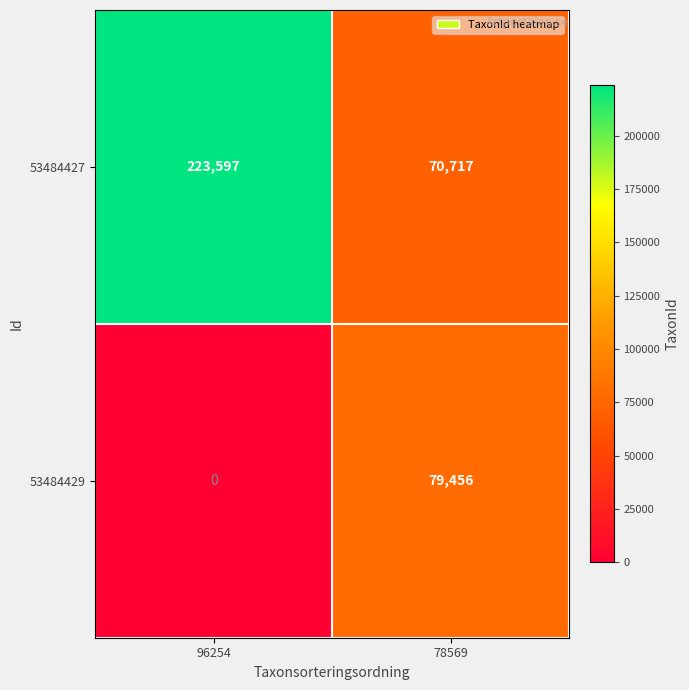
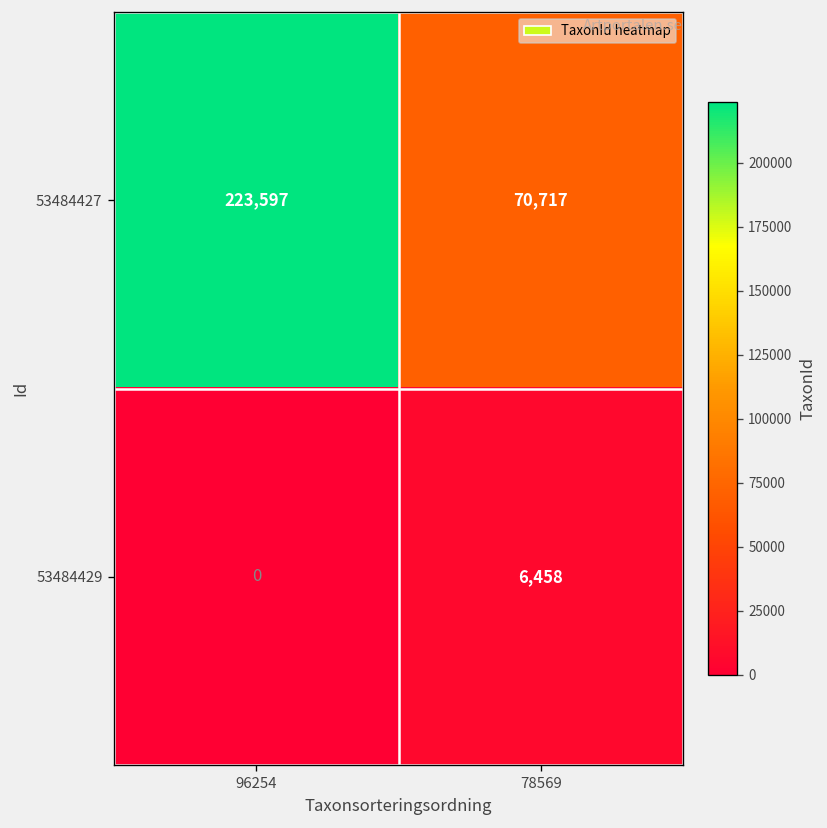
53484429, 78569: 79,456 -> 6,458
